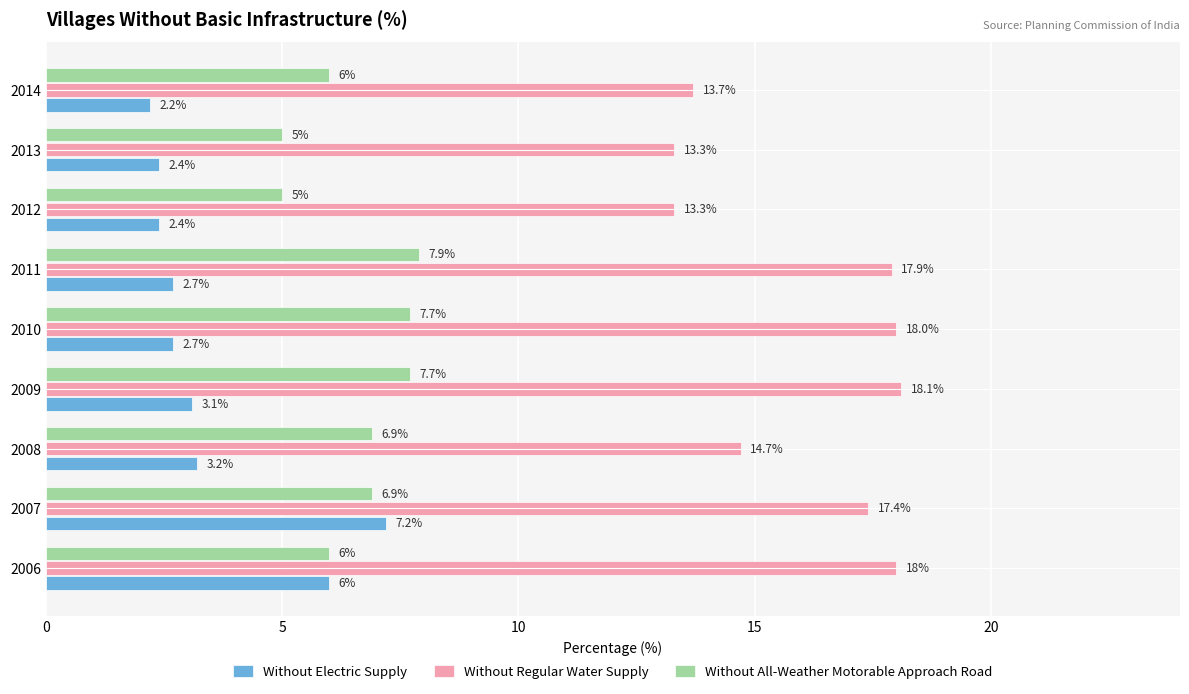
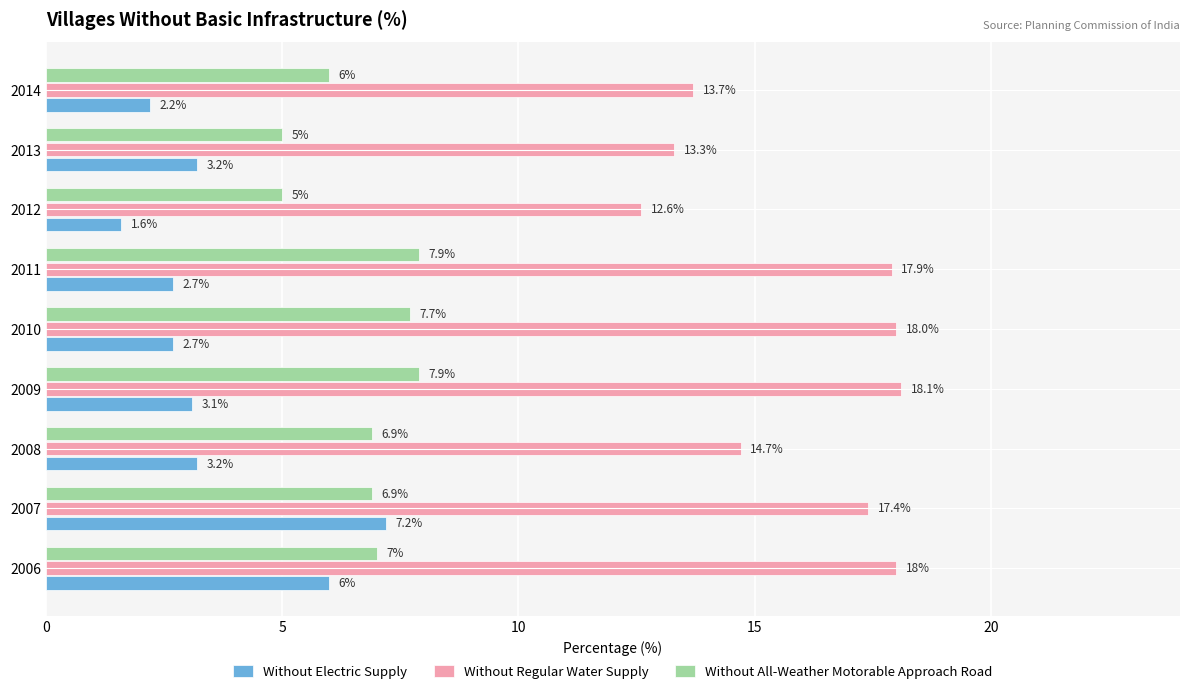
Without Electric Supply, 2013: 2.4% -> 3.2%
Without Regular Water Supply, 2012: 13.3% -> 12.6%
Without Electric Supply, 2012: 2.4% -> 1.6%
Without All-Weather Motorable Approach Road, 2009: 7.7% -> 7.9%
Without All-Weather Motorable Approach Road, 2006: 6% -> 7%
